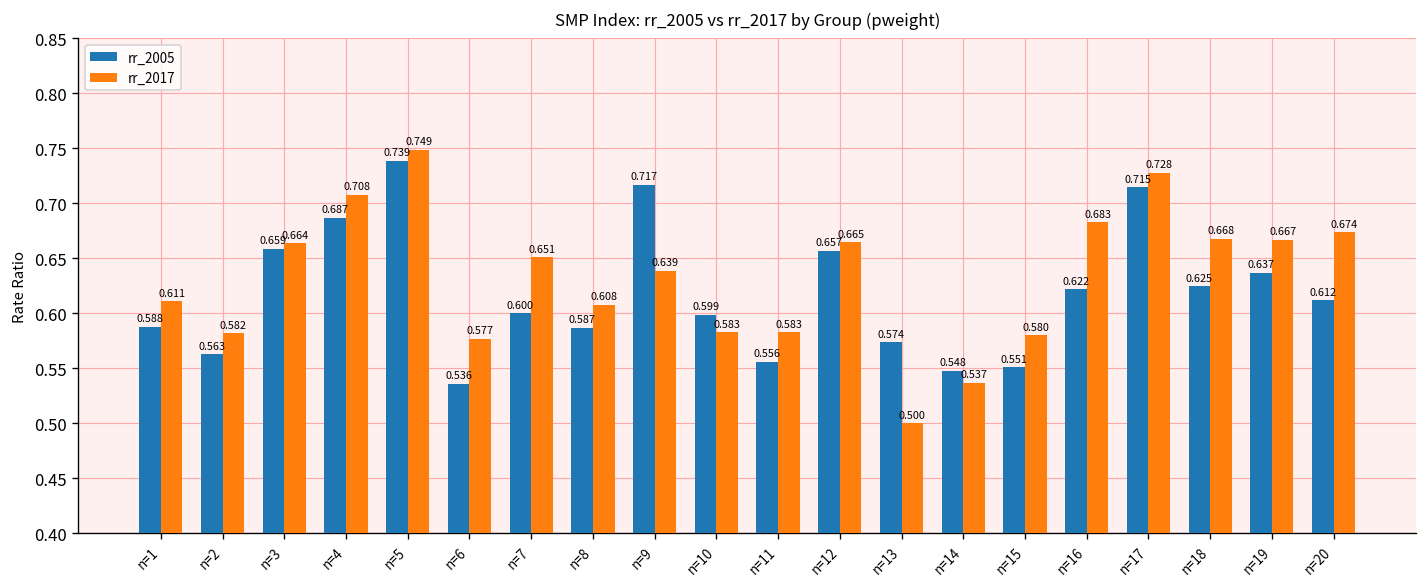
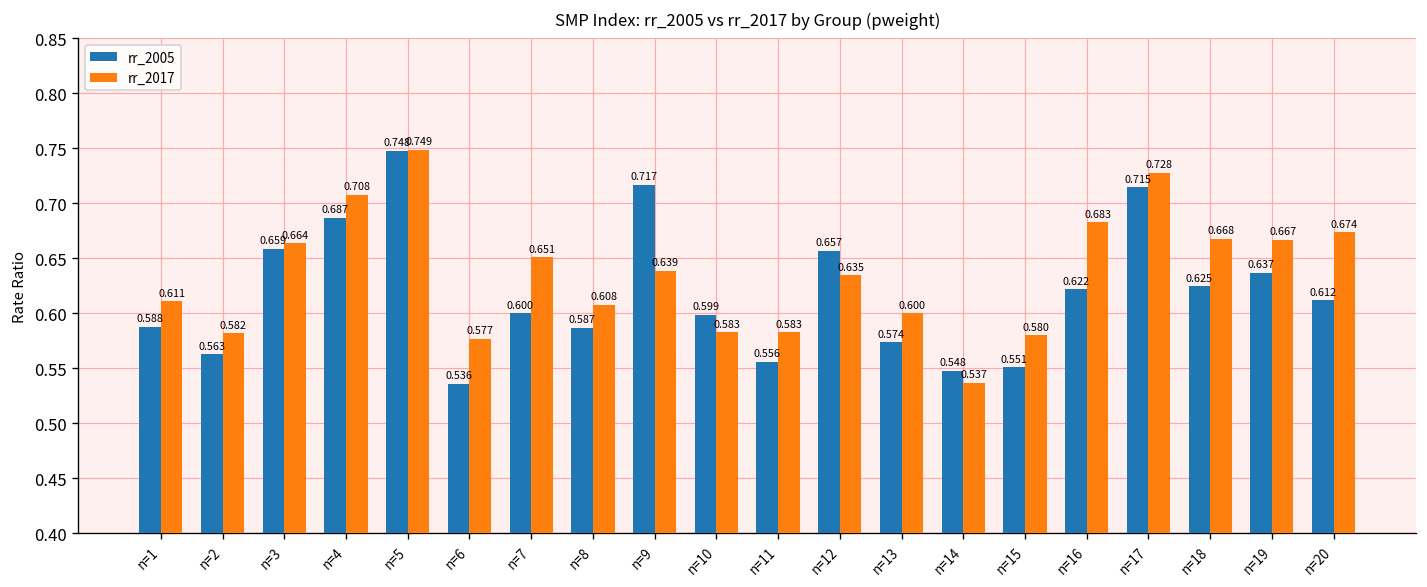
rr_2005, n=5: 0.739 -> 0.748
rr_2017, n=12: 0.665 -> 0.635
rr_2017, n=13: 0.500 -> 0.600
